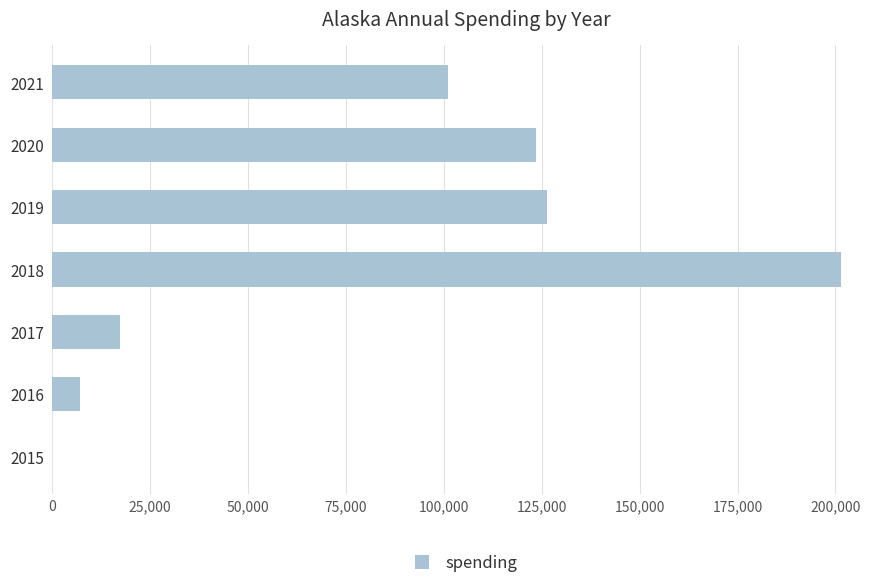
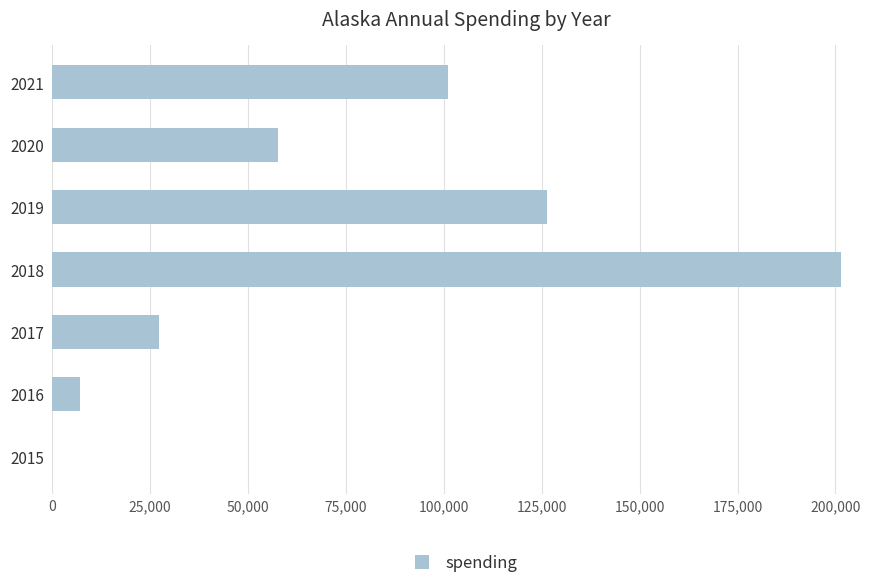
2020: 124,000 -> 58,000
2017: 17,000 -> 27,000
